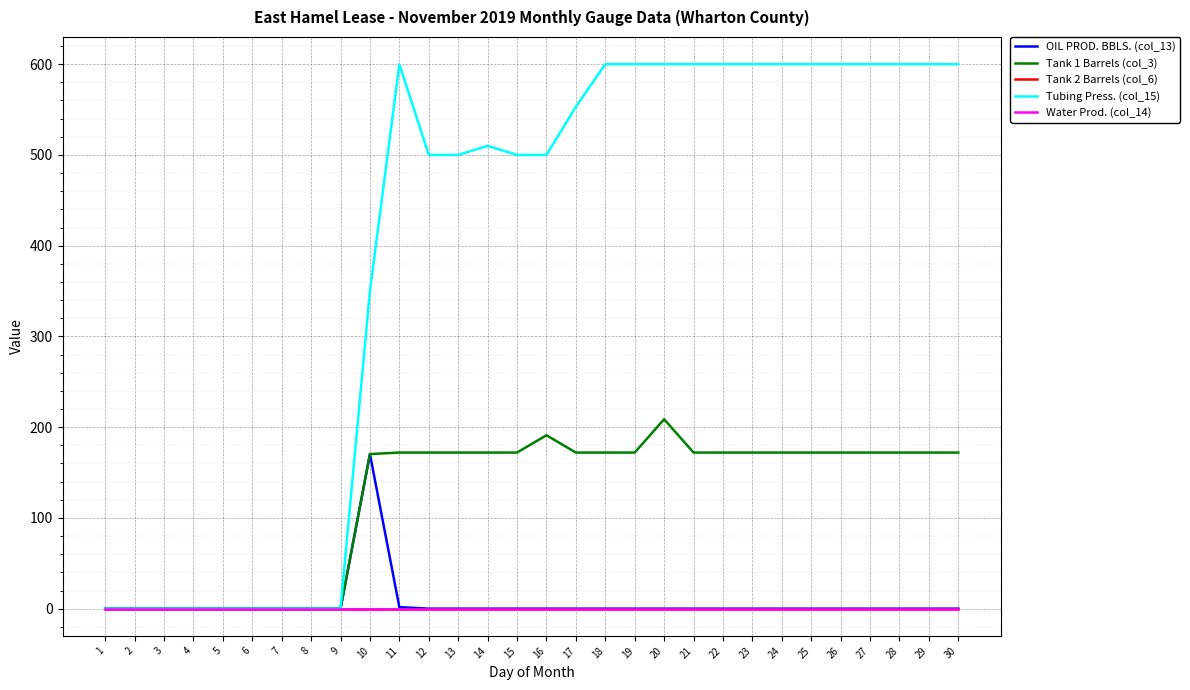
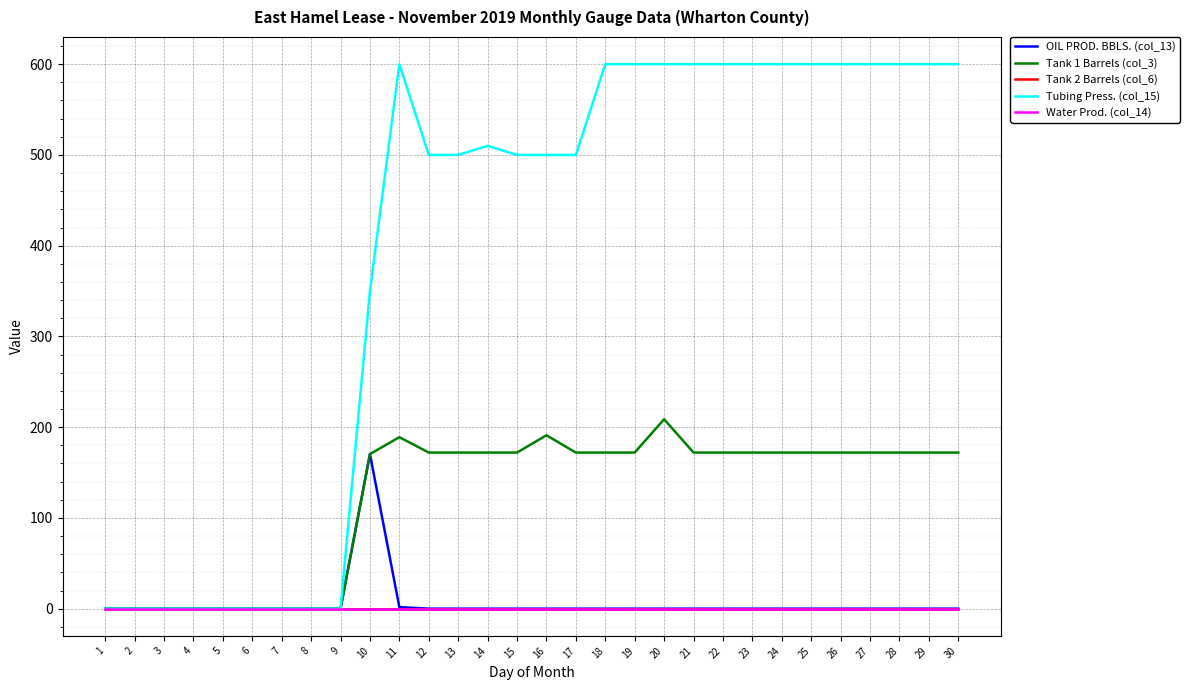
Tank 1 Barrels (col_3), 11: 170 -> 190
Tubing Press. (col_15), 17: 550 -> 500
